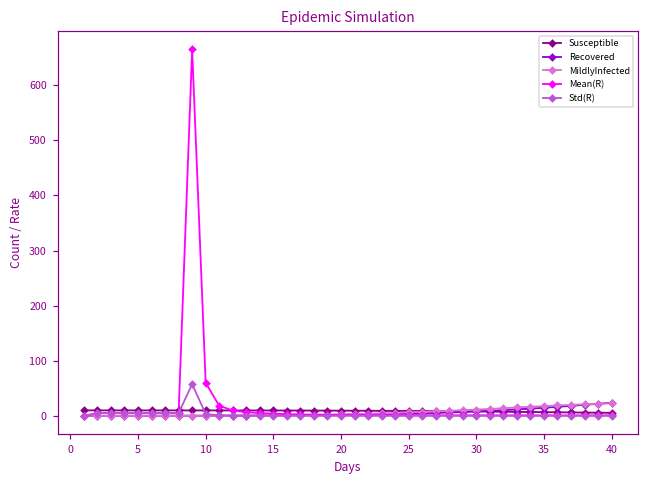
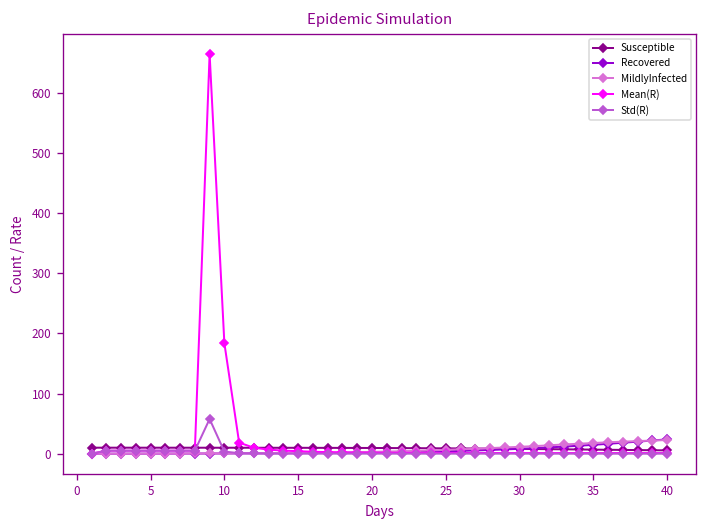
Mean(R), 10: 60 -> 180
